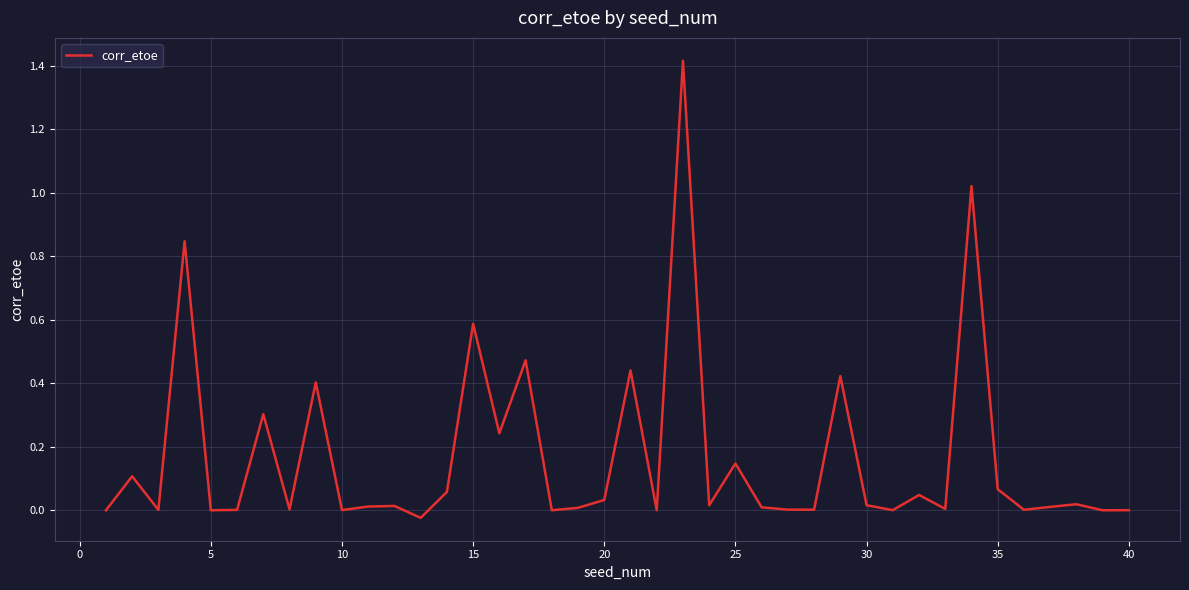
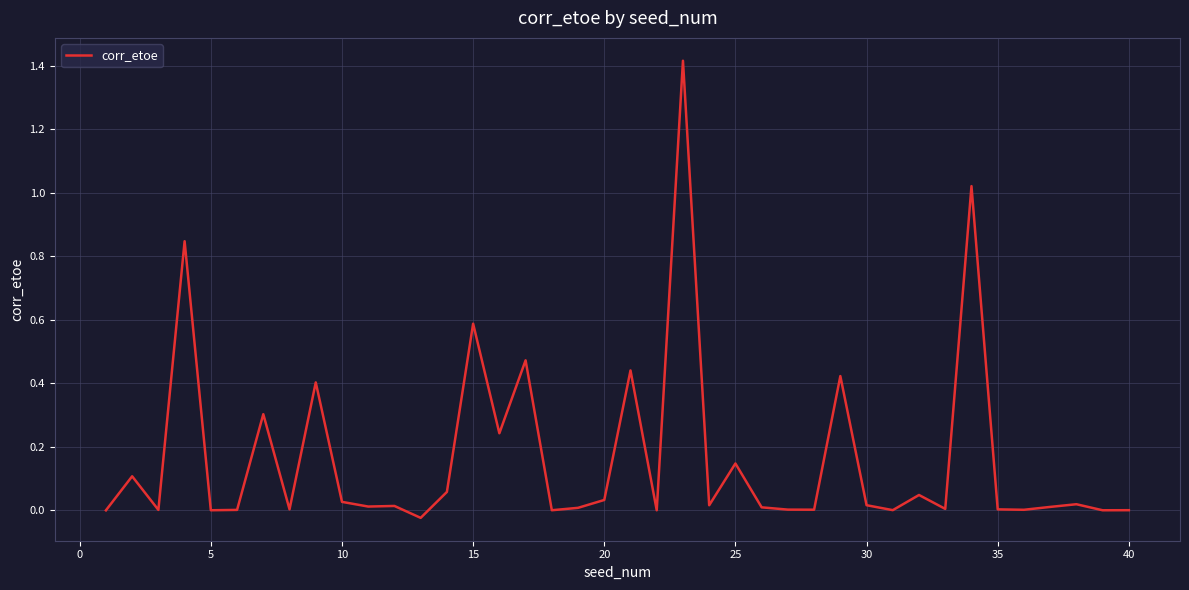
10: 0.00 -> 0.03
35: 0.07 -> 0.00
